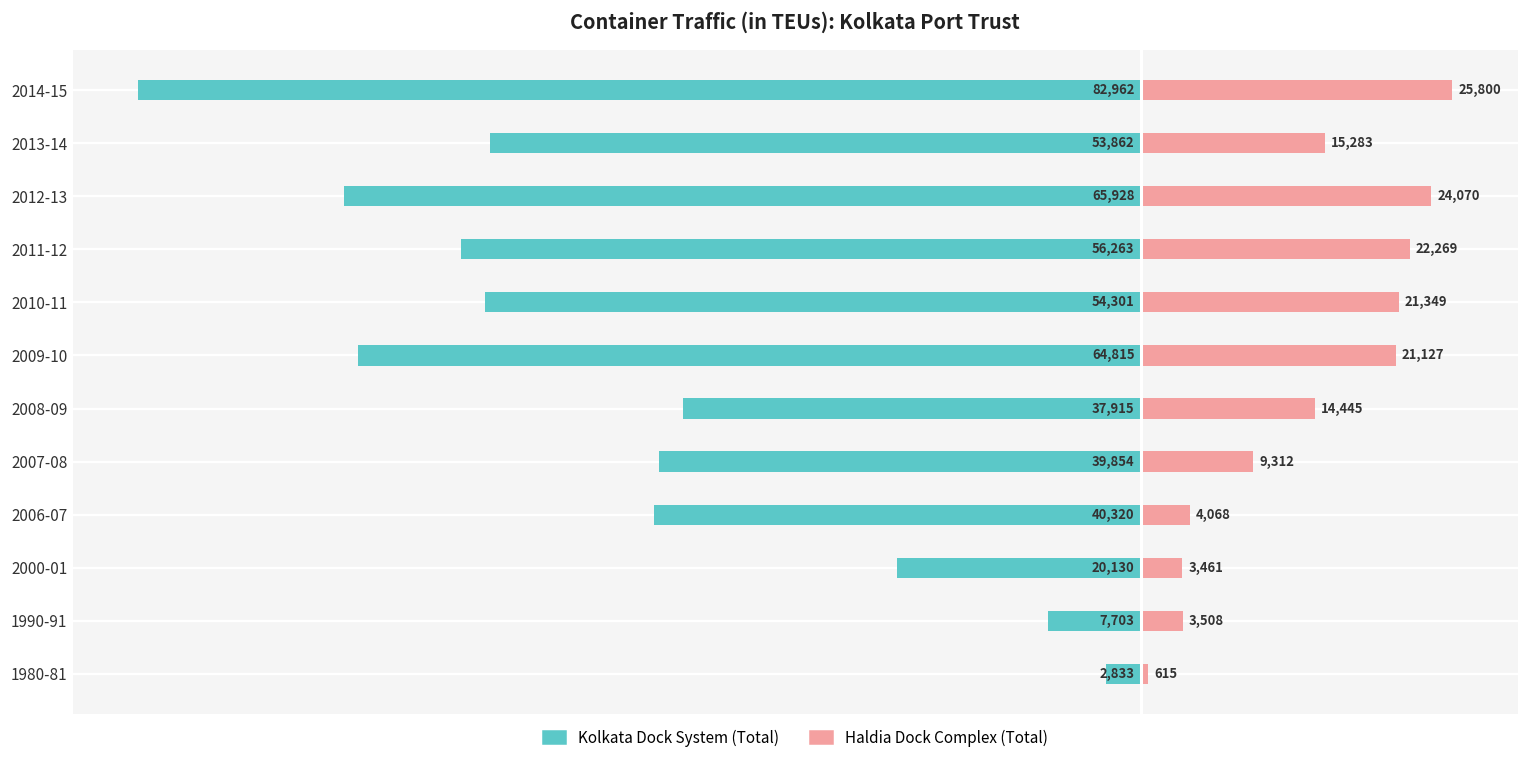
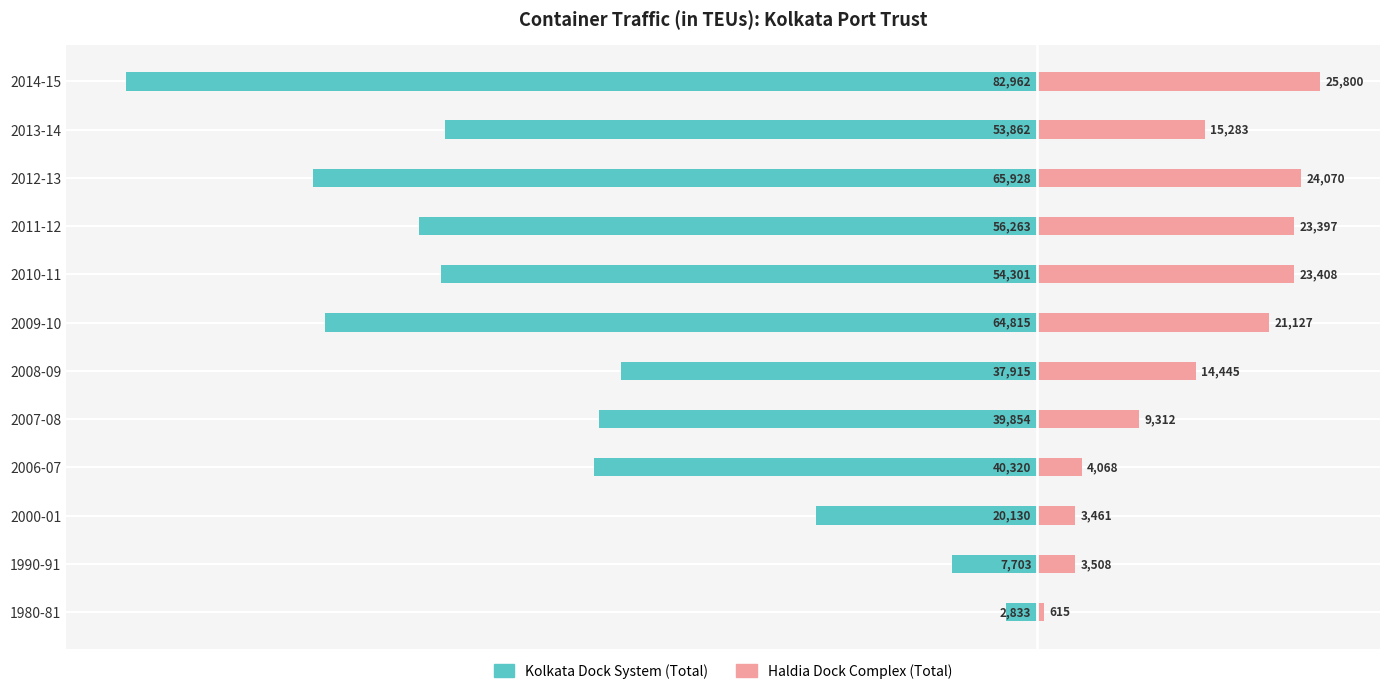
Haldia Dock Complex (Total), 2011-12: 22,269 -> 23,397
Haldia Dock Complex (Total), 2010-11: 21,349 -> 23,408
